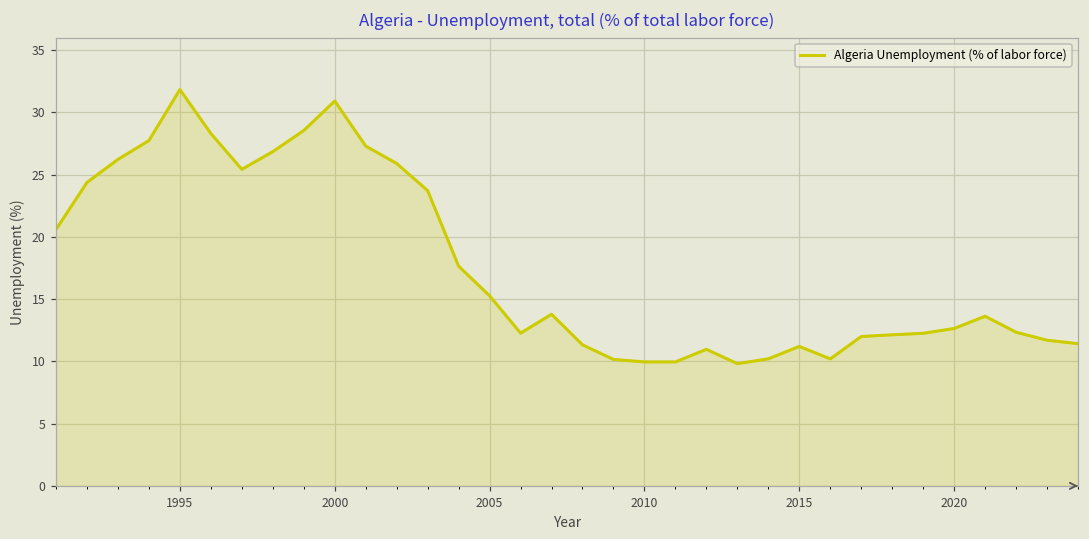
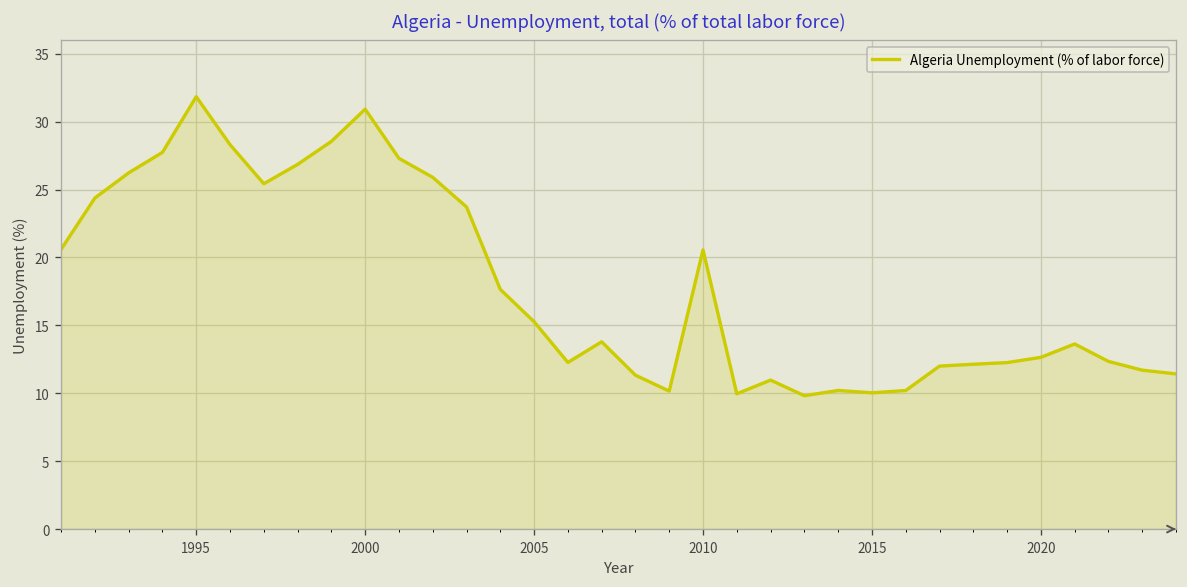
2010: 10.0 -> 20.6
2015: 11.2 -> 10.0
